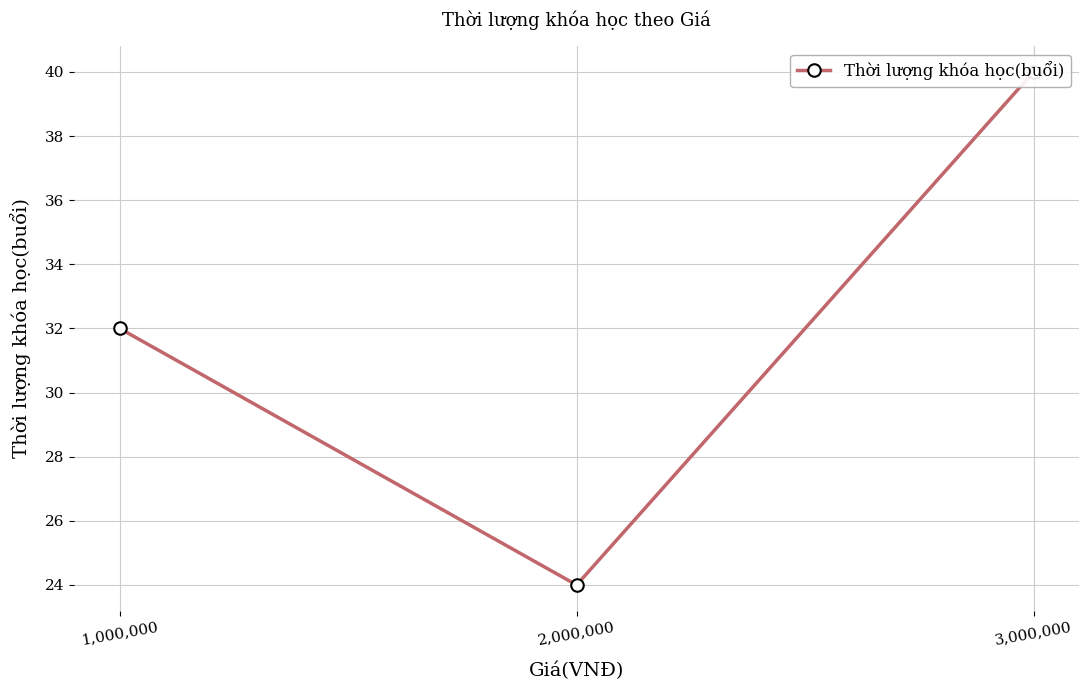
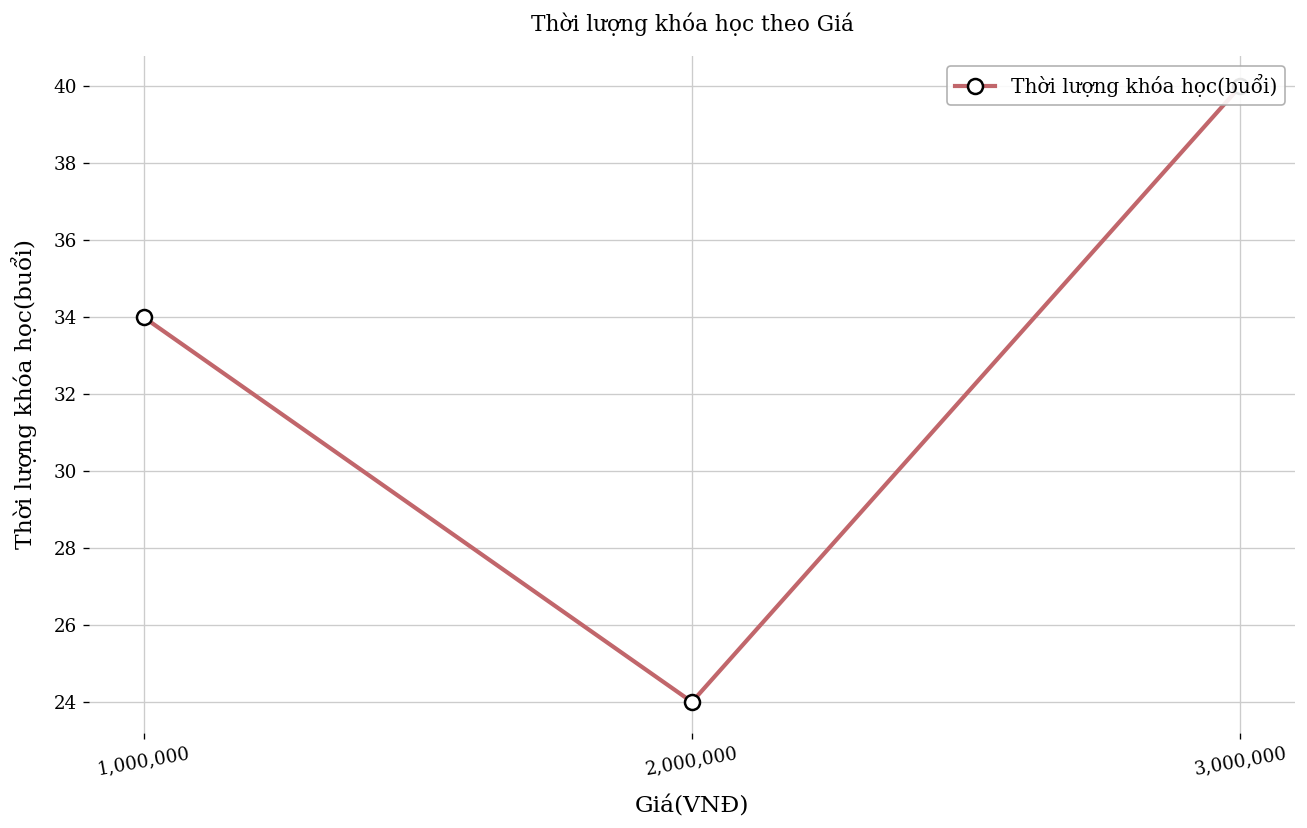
1,000,000: 32 -> 34
